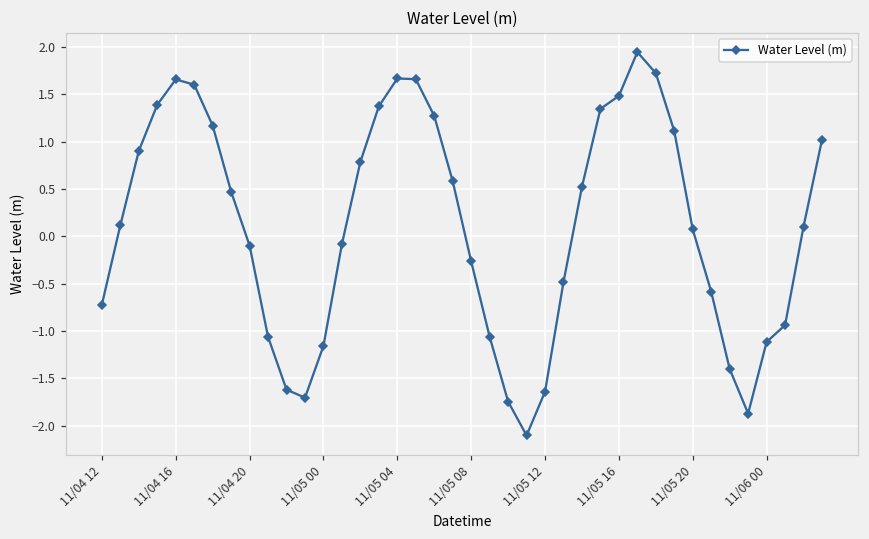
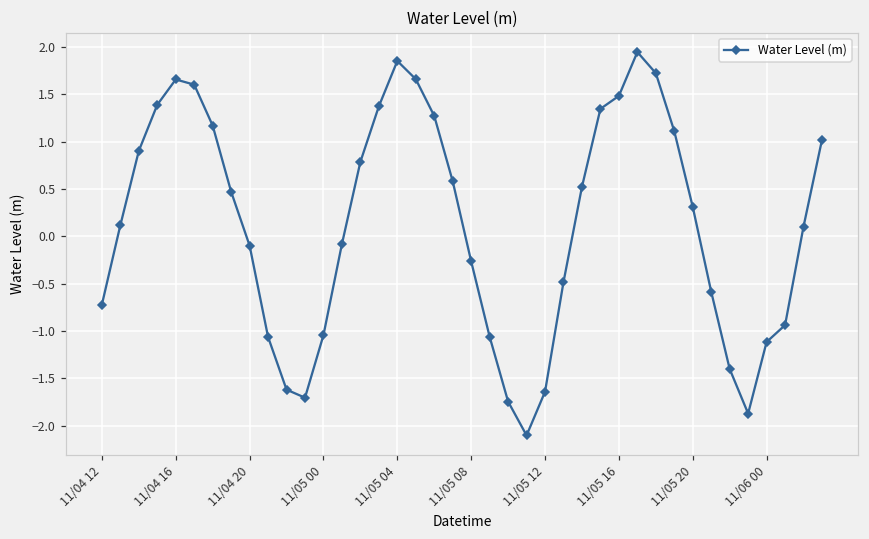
11/05 00: -1.2 -> -1.0
11/05 04: 1.7 -> 1.9
11/05 20: 0.1 -> 0.3
